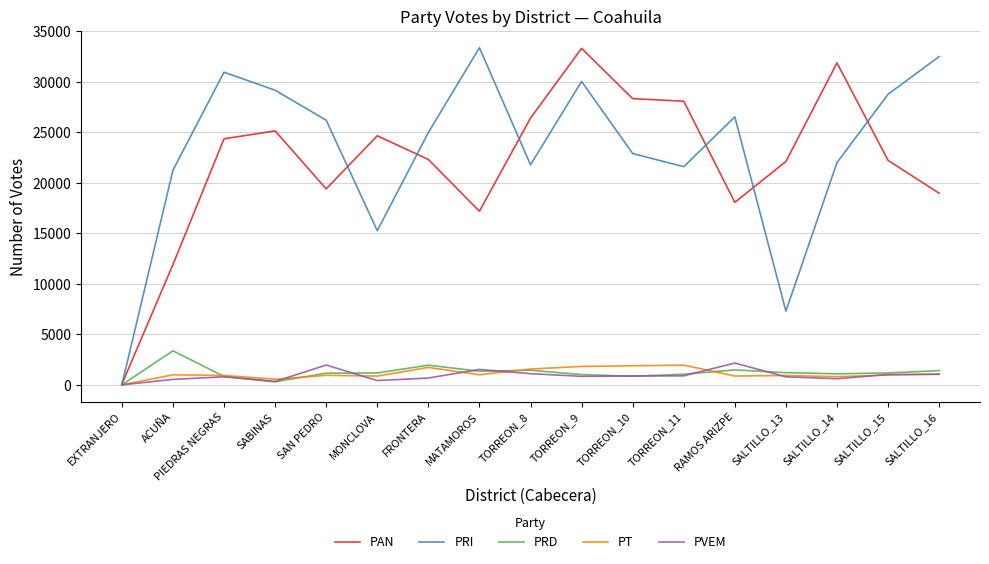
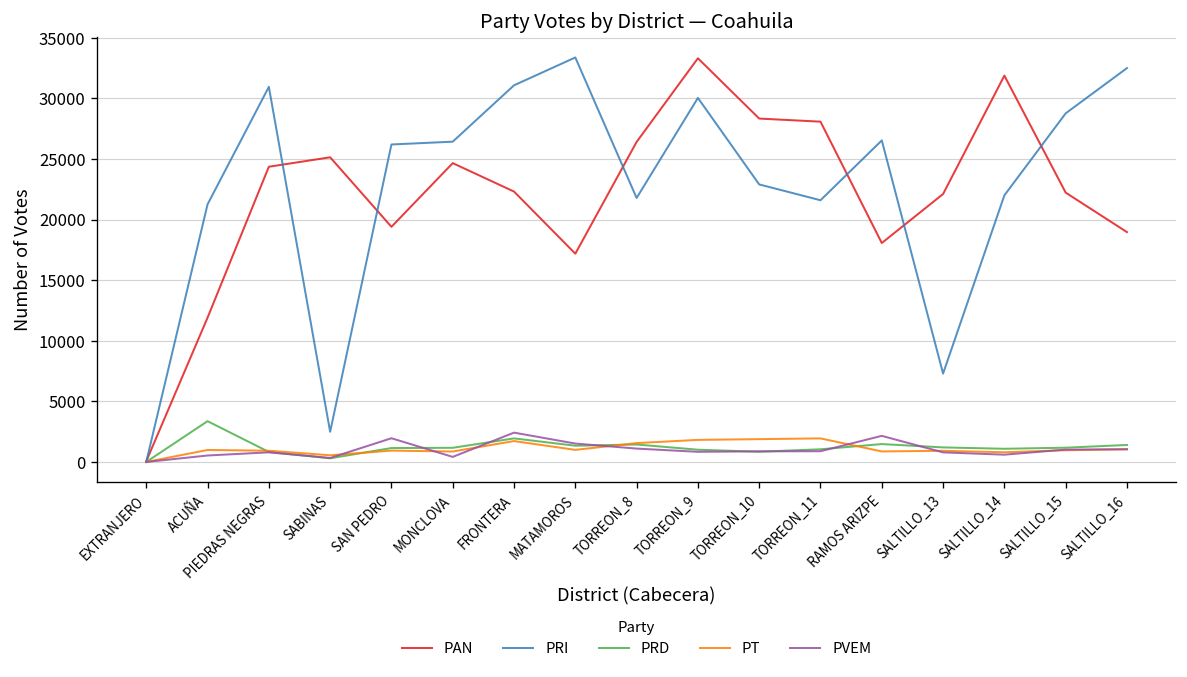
PRI, SABINAS: 29200 -> 2500
PRI, MONCLOVA: 15300 -> 26400
PRI, FRONTERA: 25000 -> 31100
PVEM, FRONTERA: 700 -> 2400
